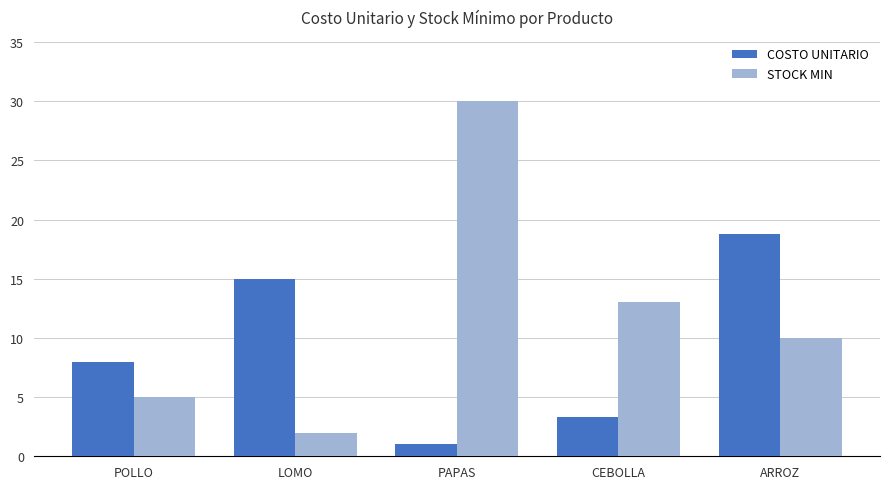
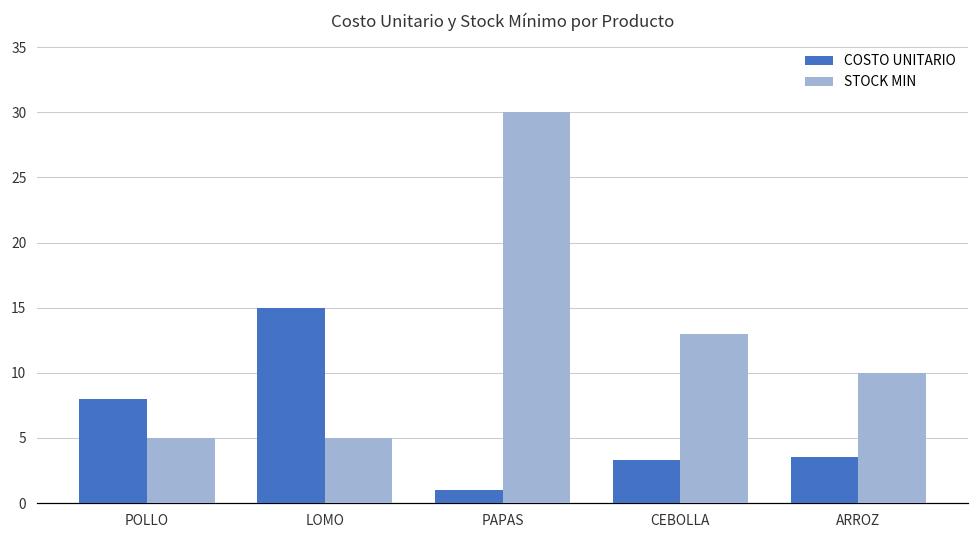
STOCK MIN, LOMO: 2 -> 5
COSTO UNITARIO, ARROZ: 18.8 -> 3.5
